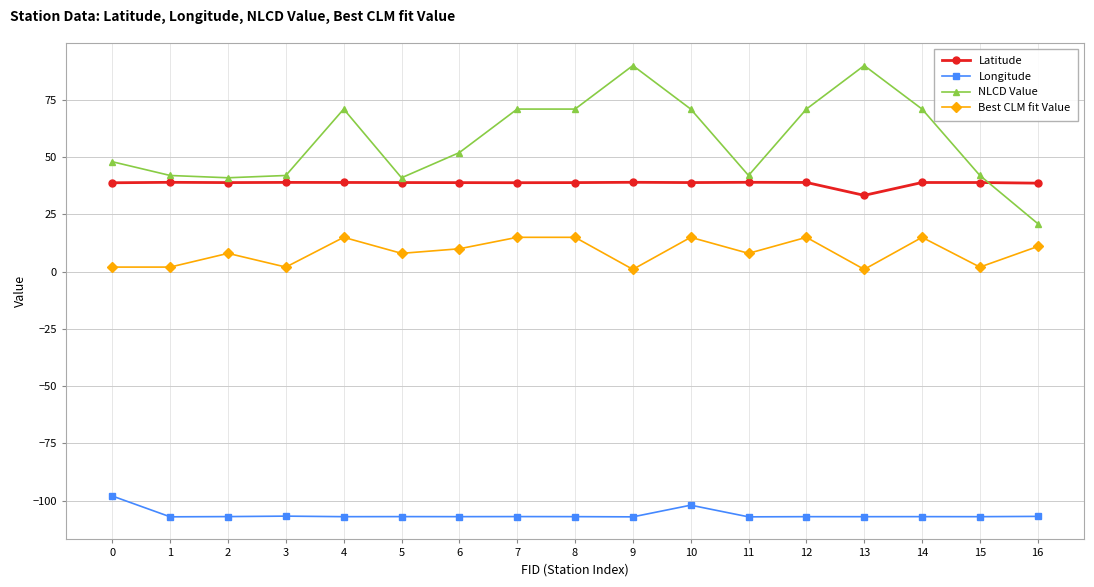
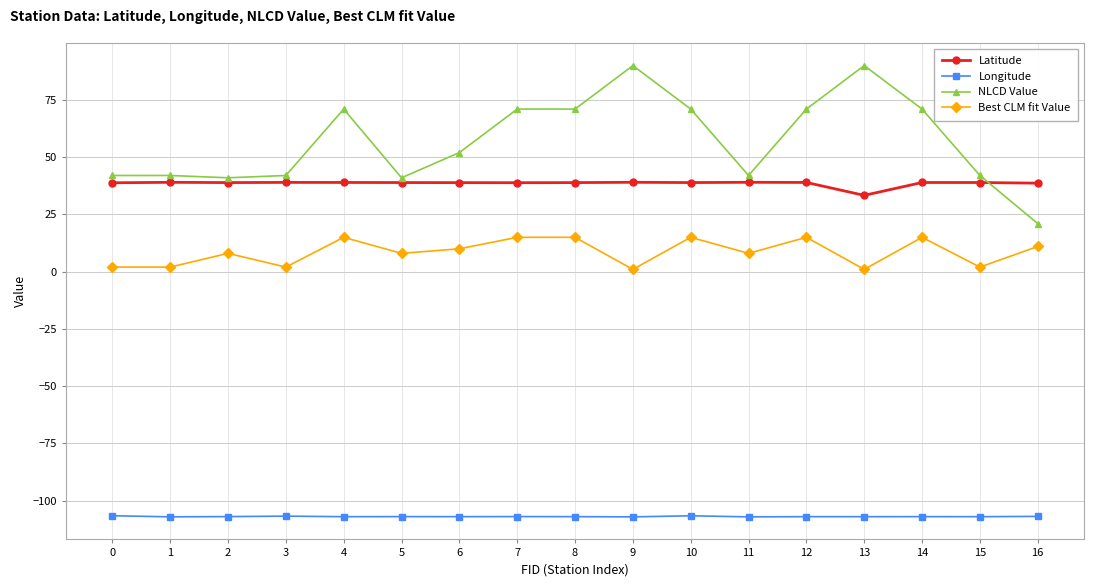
Longitude, 0: -98 -> -107
NLCD Value, 0: 48 -> 42
Longitude, 10: -102 -> -107
